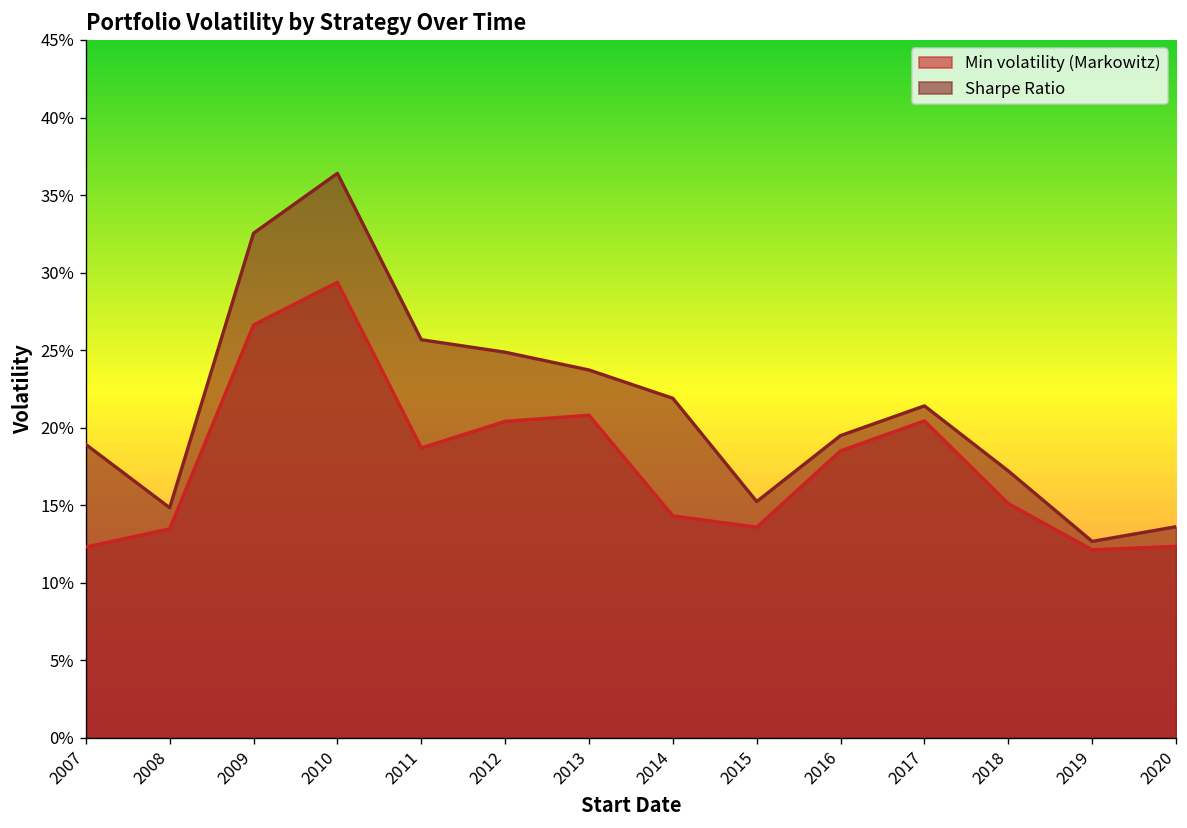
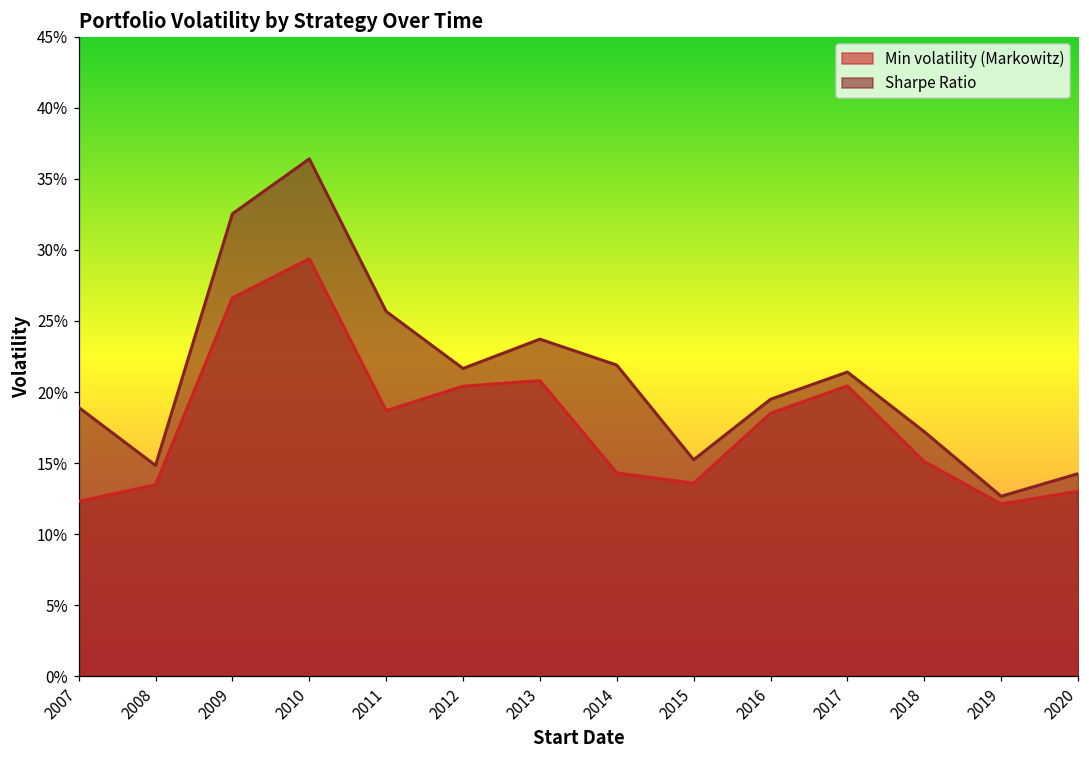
Sharpe Ratio, 2012: 24.9% -> 21.7%
Min volatility (Markowitz), 2020: 12.3% -> 13.0%
Sharpe Ratio, 2020: 13.6% -> 14.3%
